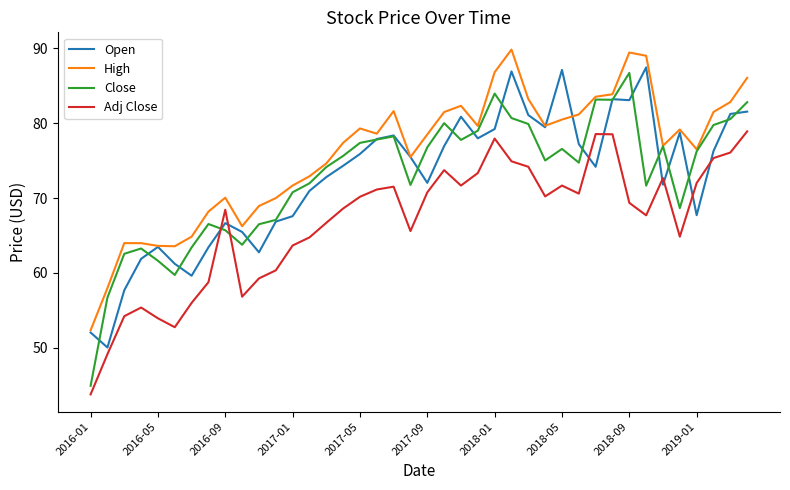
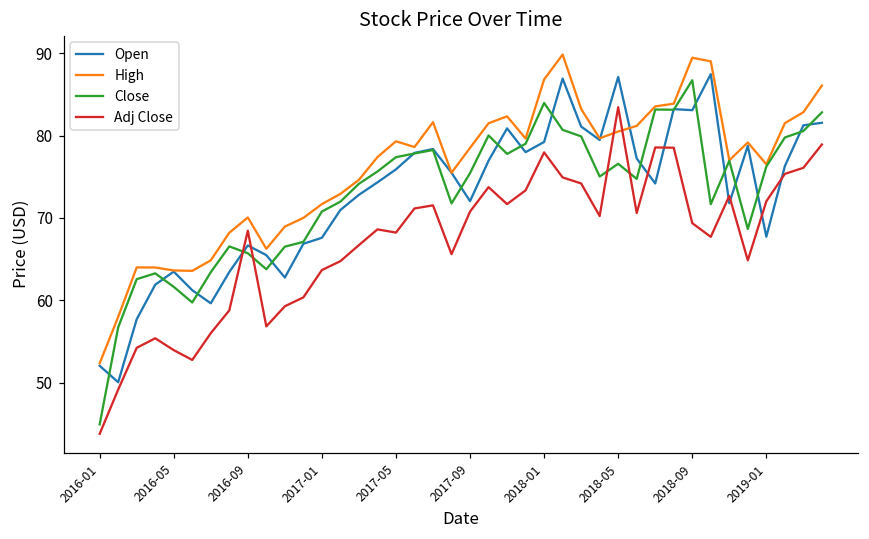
Adj Close, 2017-05: 70 -> 68
Close, 2017-09: 77 -> 75
Adj Close, 2018-05: 72 -> 83
